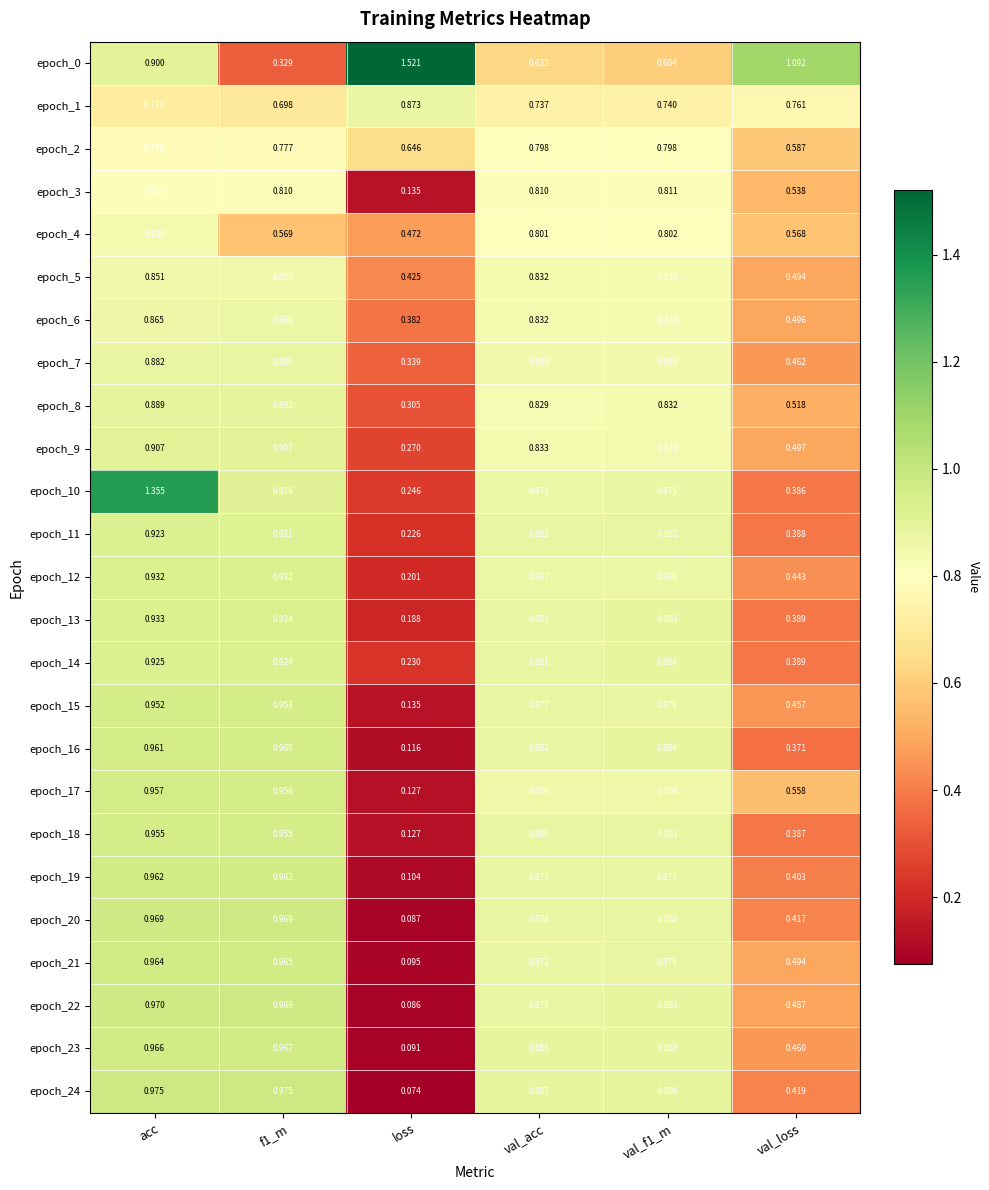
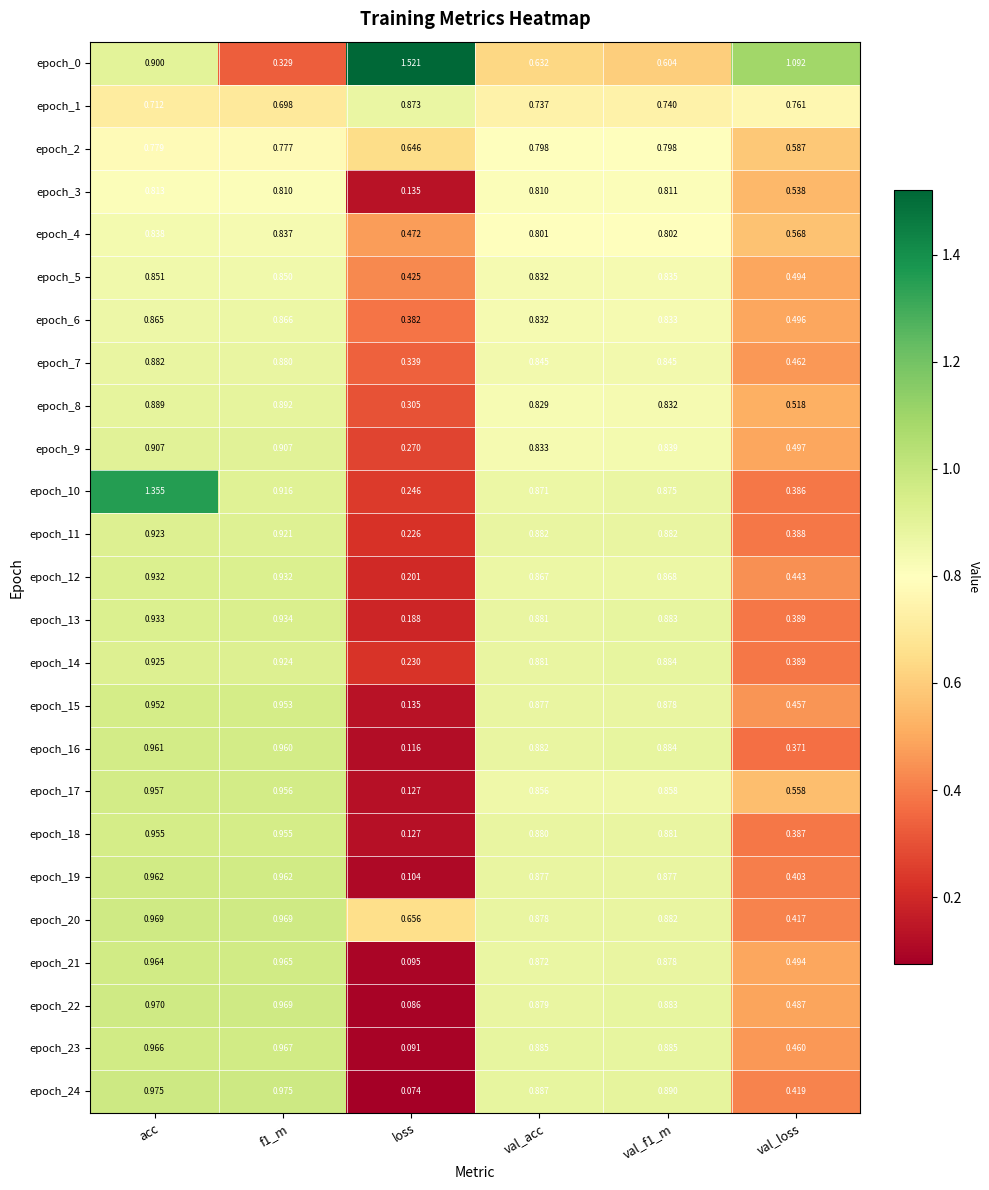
epoch_4, f1_m: 0.569 -> 0.837
epoch_20, loss: 0.087 -> 0.656
